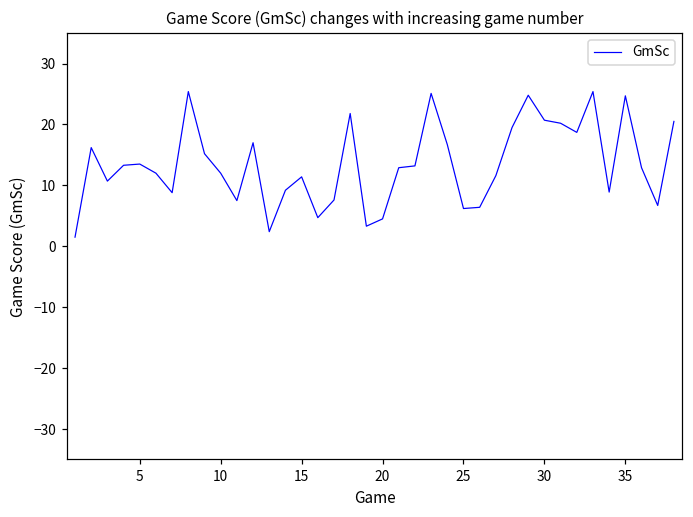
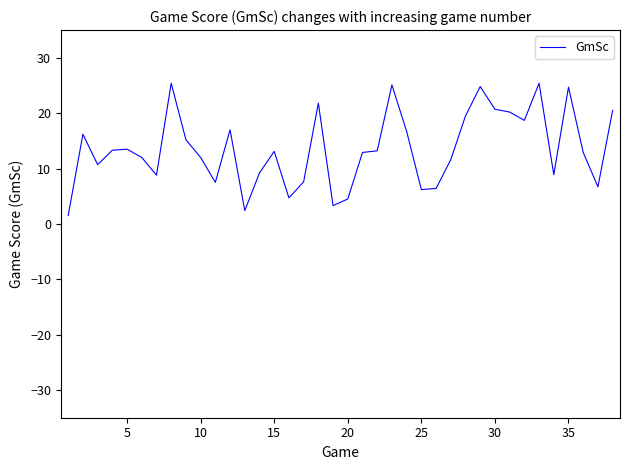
15: 11 -> 13
